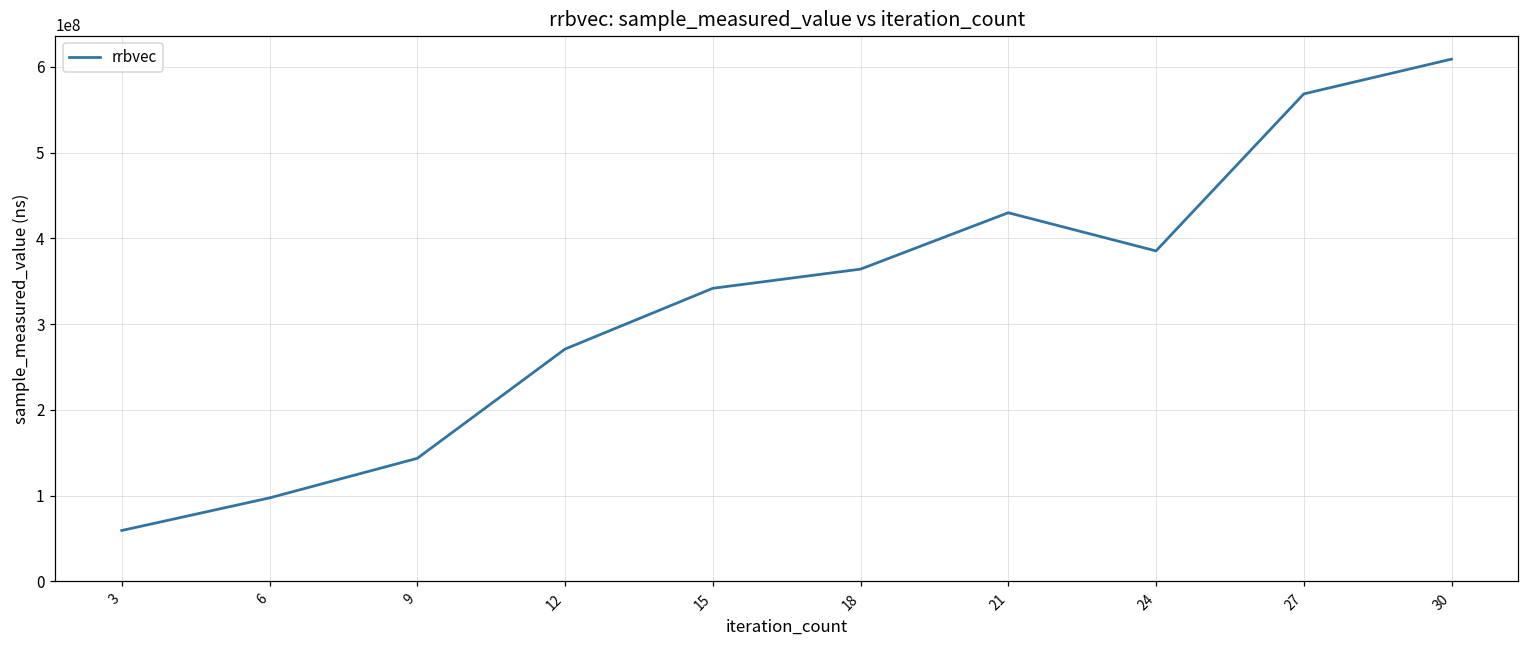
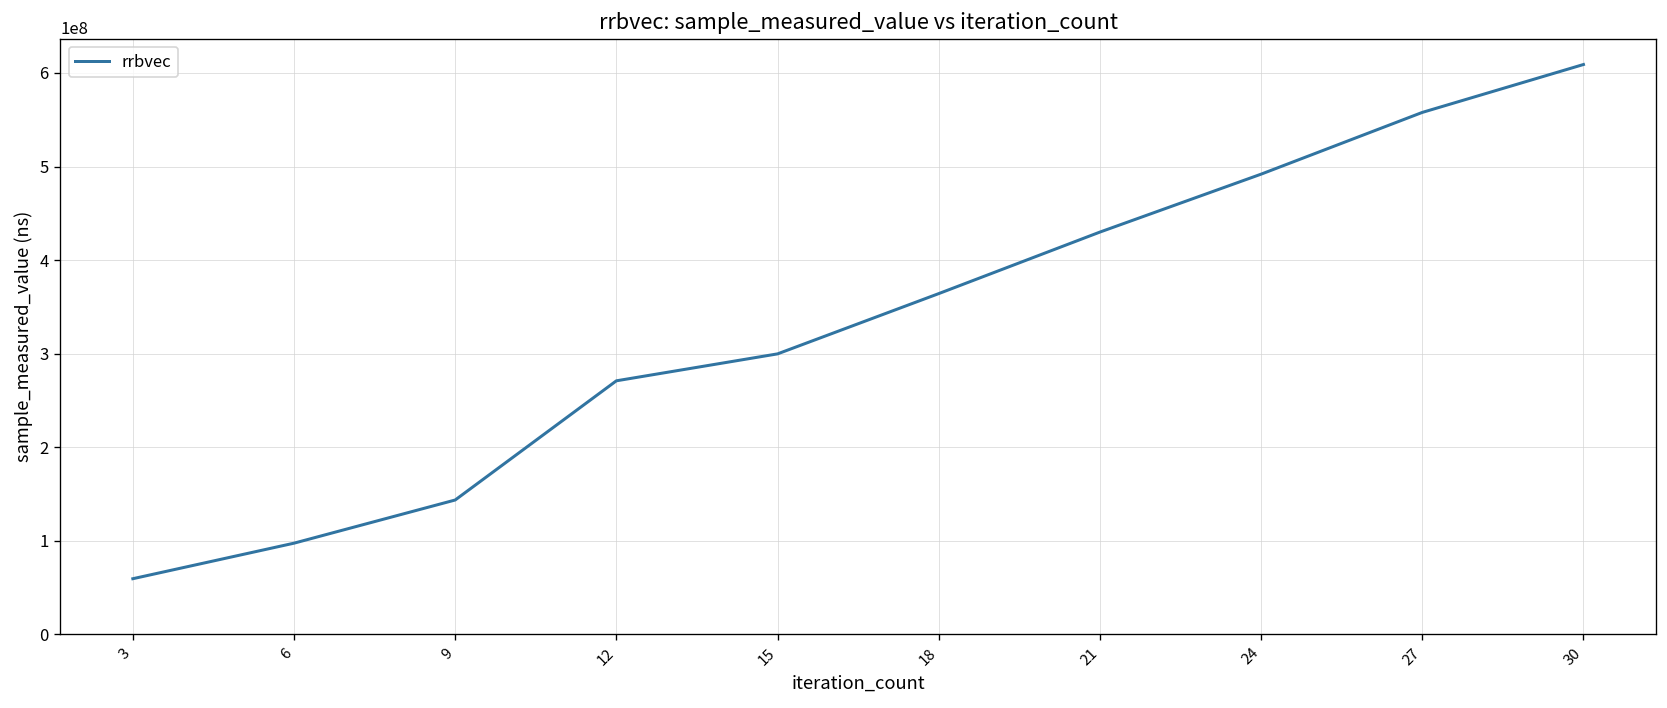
15: 340000000 -> 300000000
24: 390000000 -> 490000000
27: 570000000 -> 560000000
